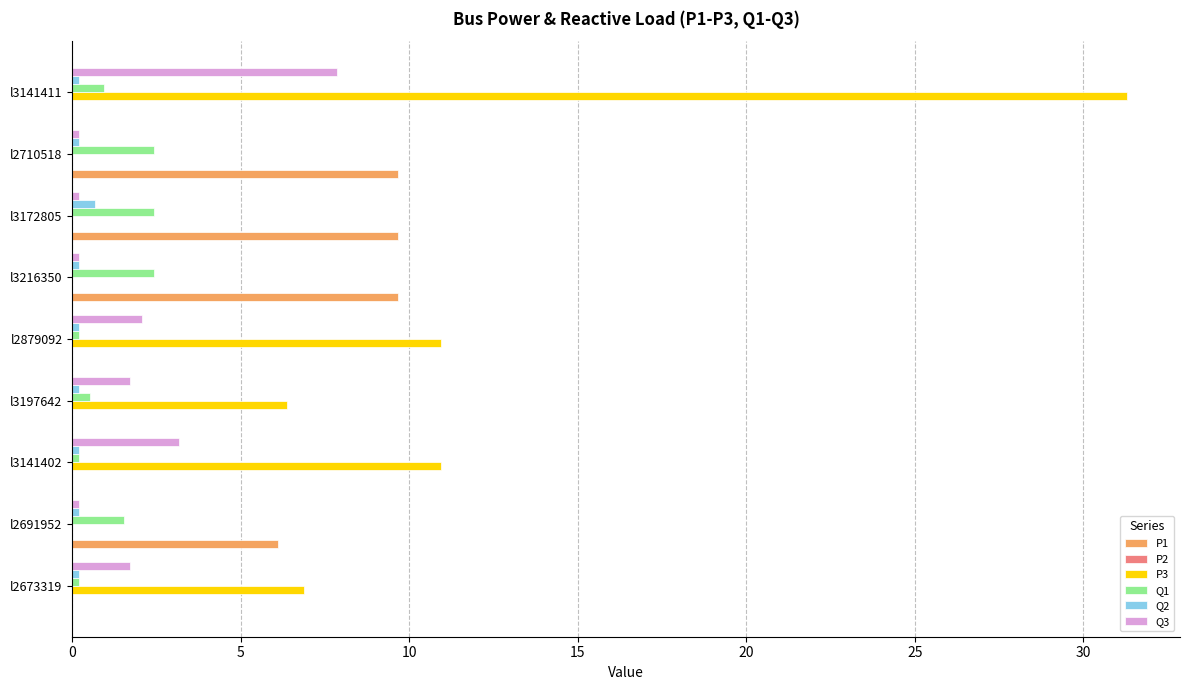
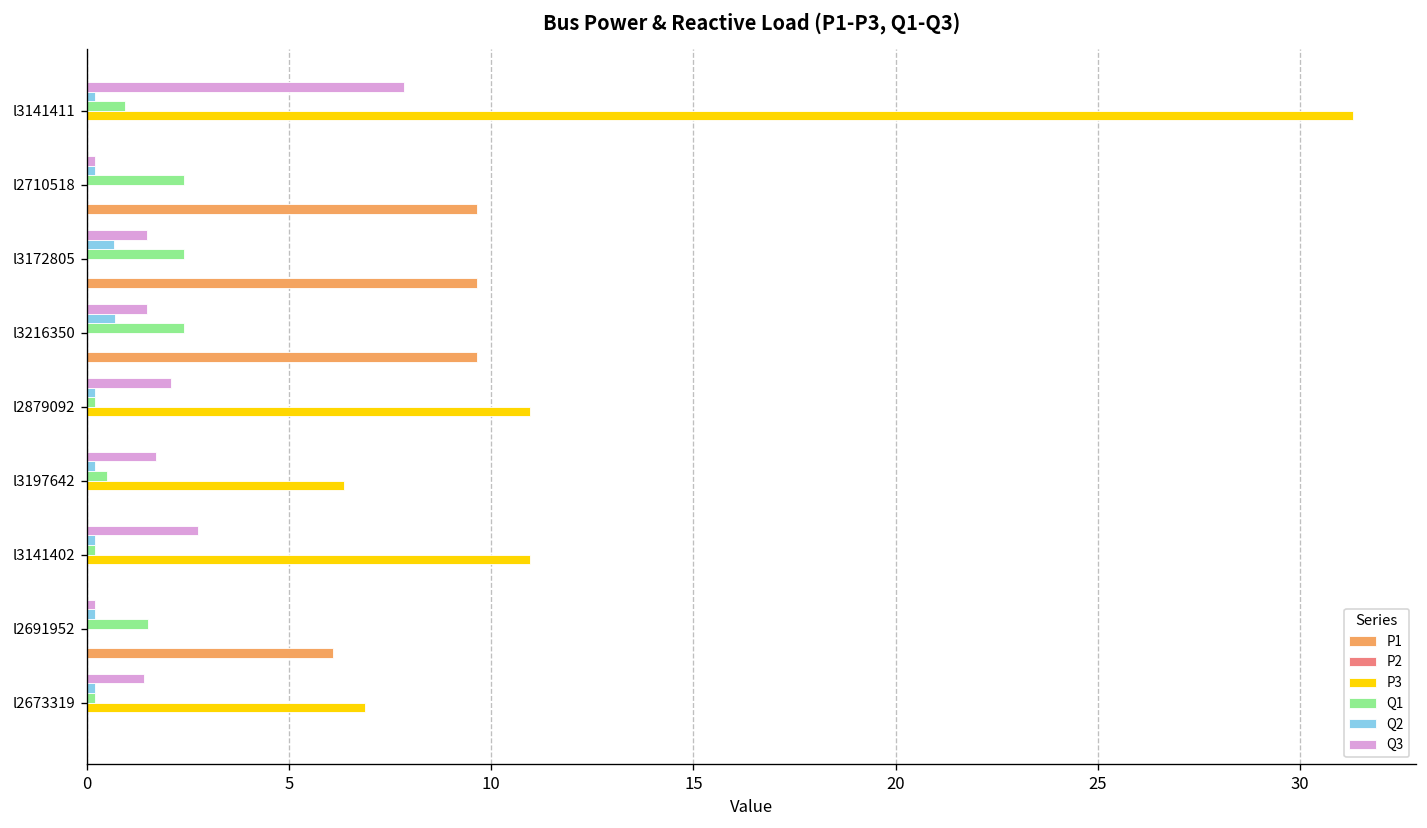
Q3, l3172805: 0.2 -> 1.5
Q3, l3216350: 0.2 -> 1.5
Q2, l3216350: 0.2 -> 0.7
Q3, l3141402: 3.2 -> 2.7
Q3, l2673319: 1.7 -> 1.4
